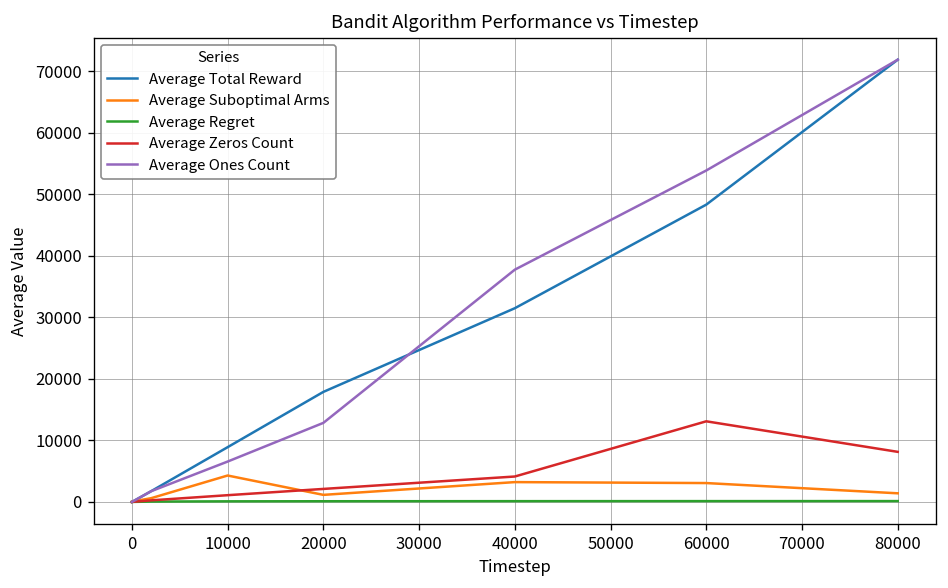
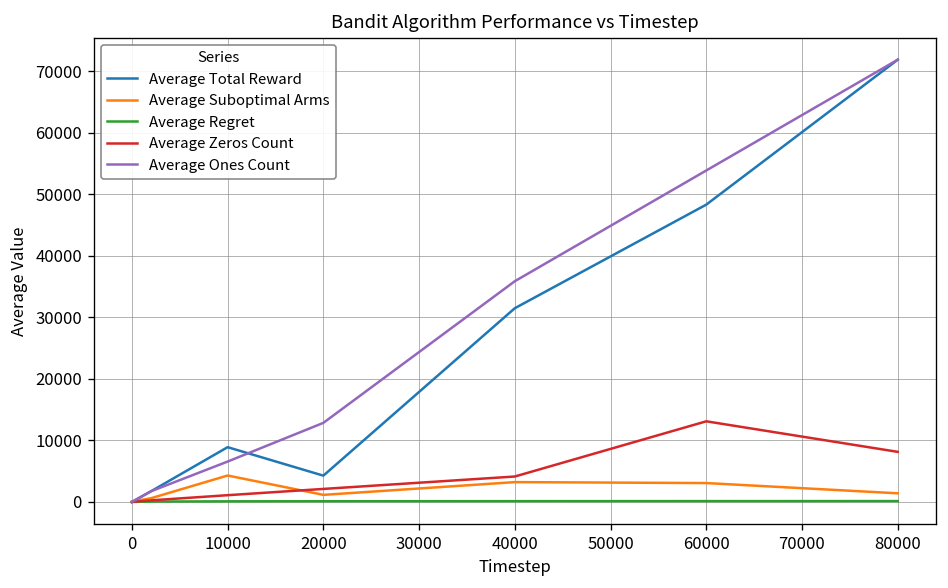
Average Total Reward, 20000: 18000 -> 4000
Average Ones Count, 40000: 38000 -> 36000
